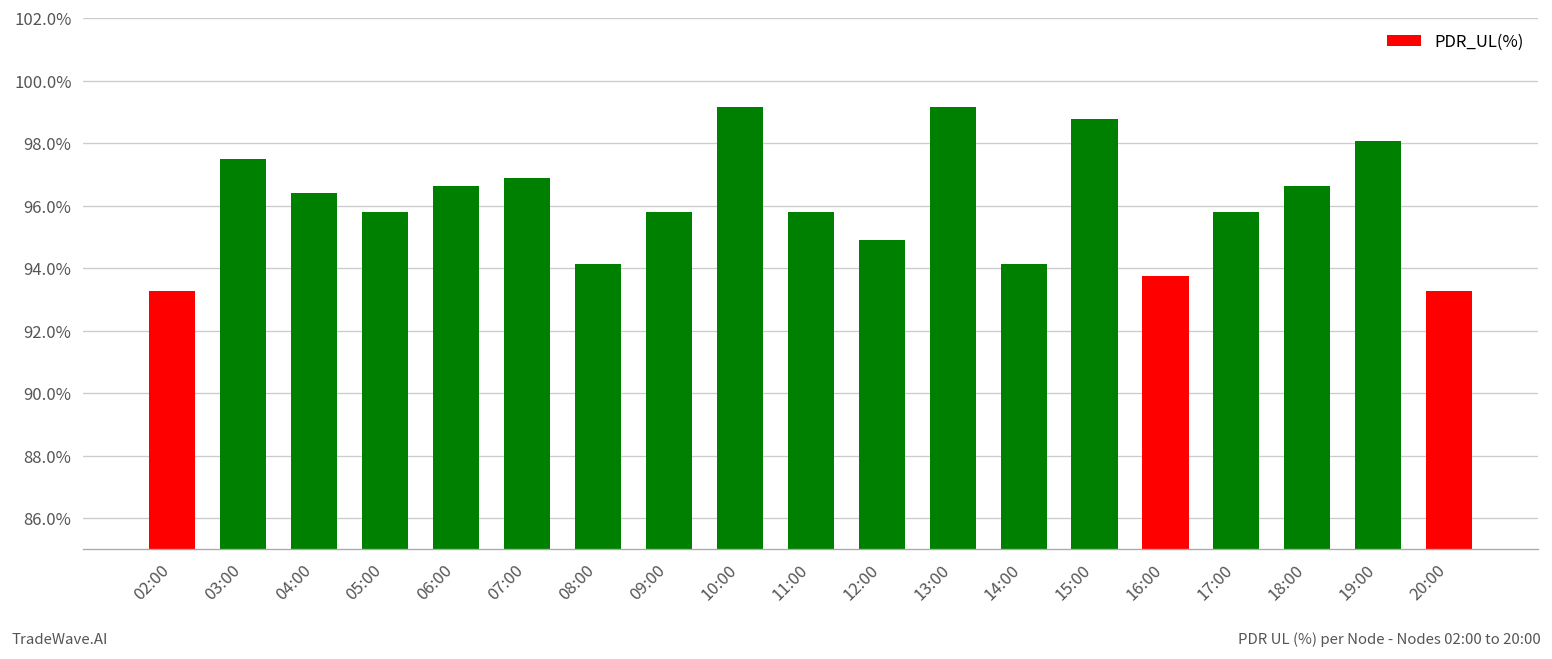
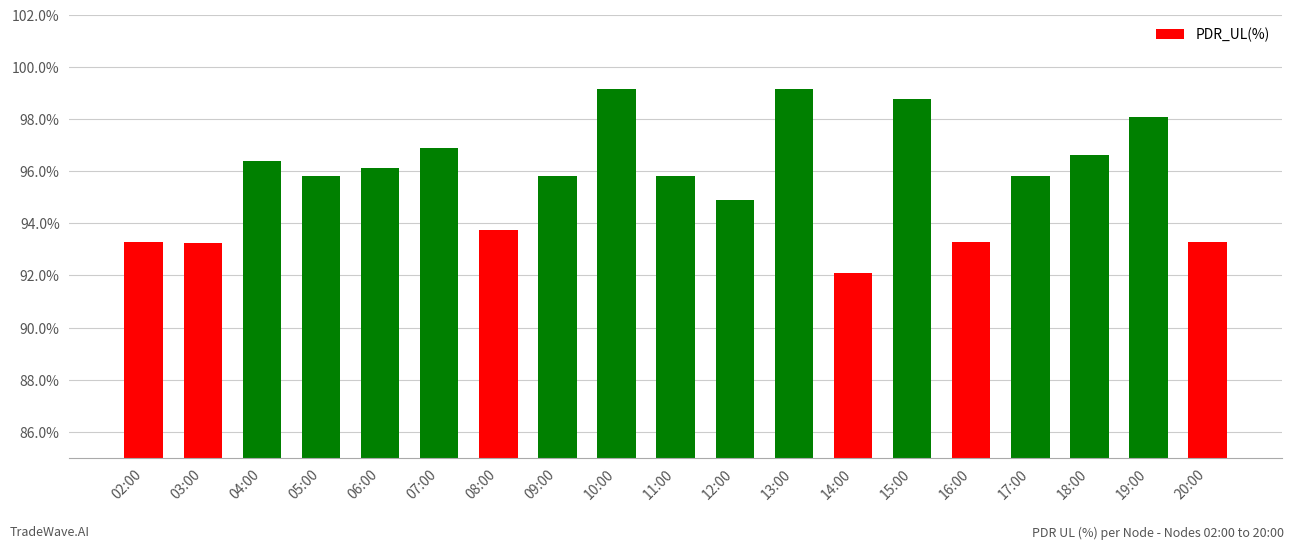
03:00: 97.5% -> 93.3%
06:00: 96.6% -> 96.1%
08:00: 94.1% -> 93.8%
14:00: 94.1% -> 92.1%
16:00: 93.8% -> 93.3%
